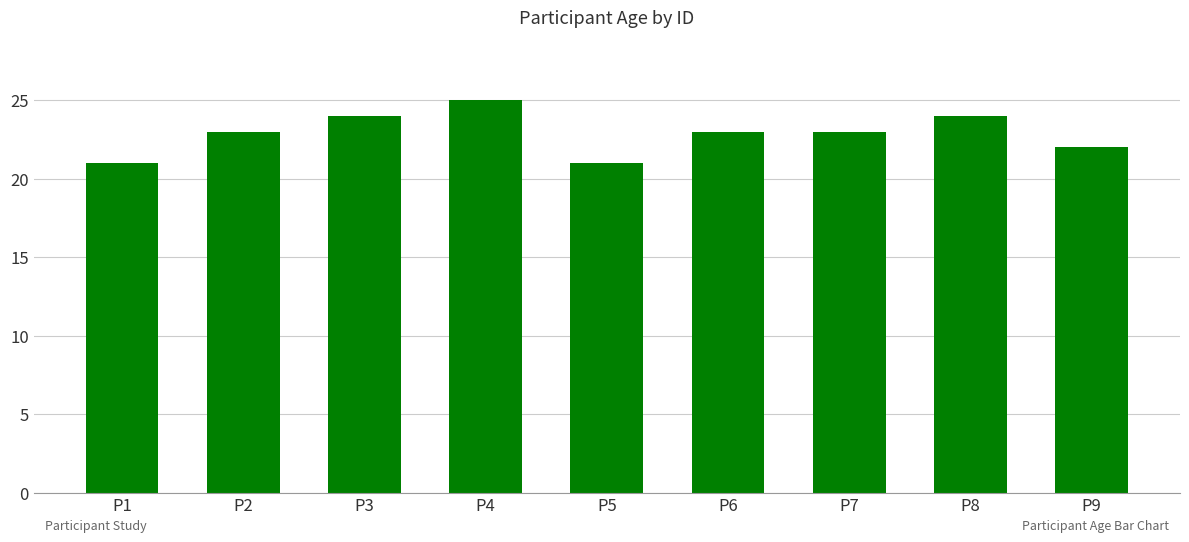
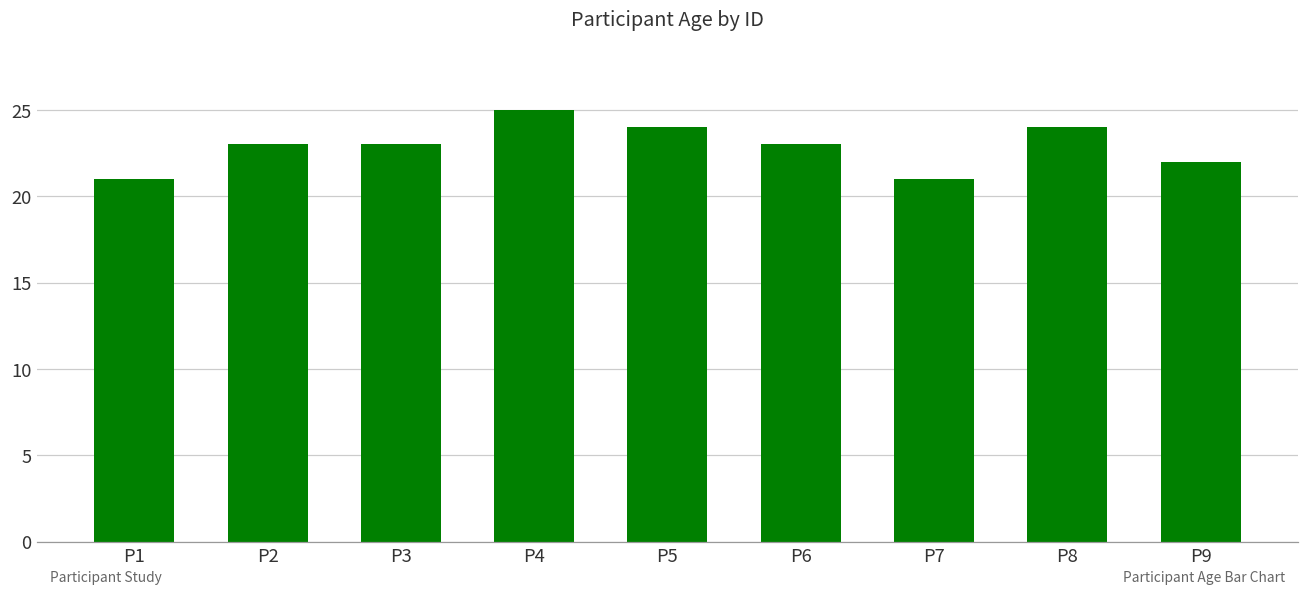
P3: 24 -> 23
P5: 21 -> 24
P7: 23 -> 21
